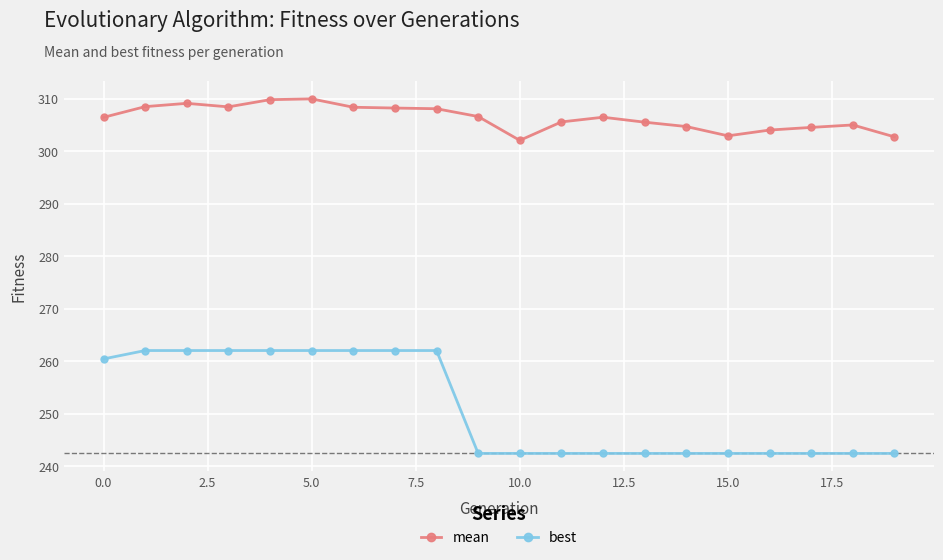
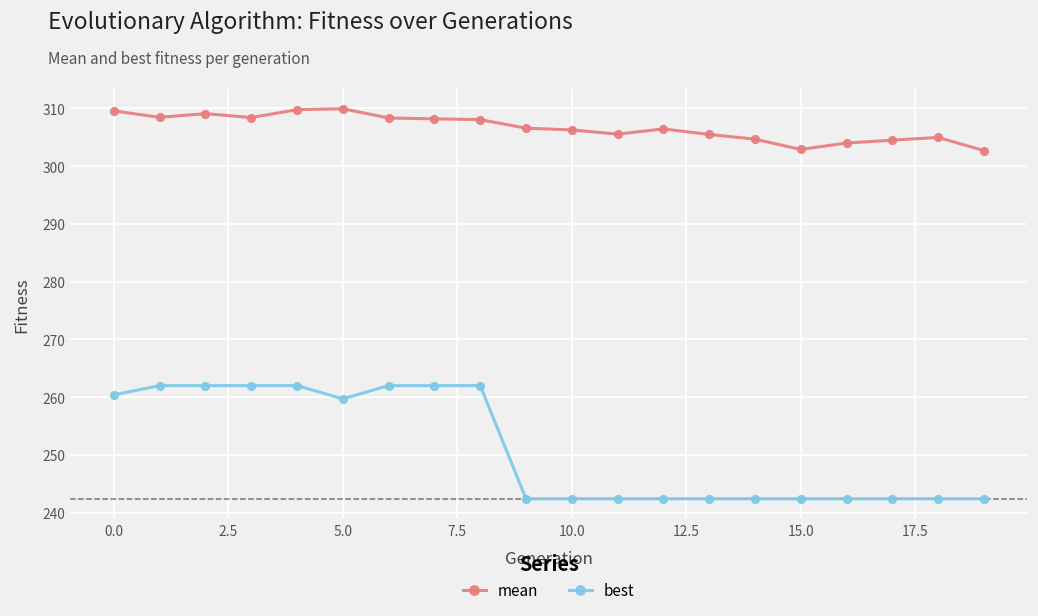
mean, 0.0: 306 -> 310
best, 5.0: 262 -> 260
mean, 10.0: 302 -> 306
